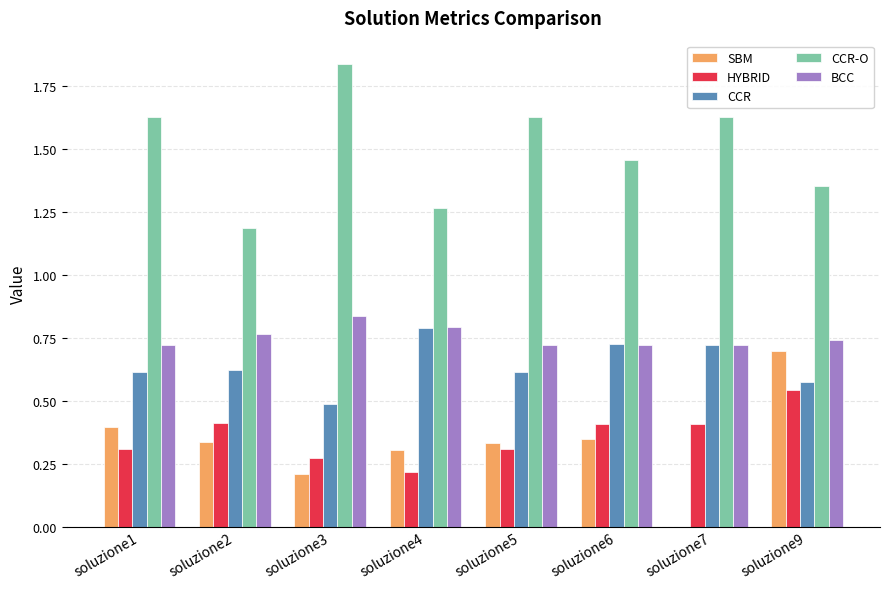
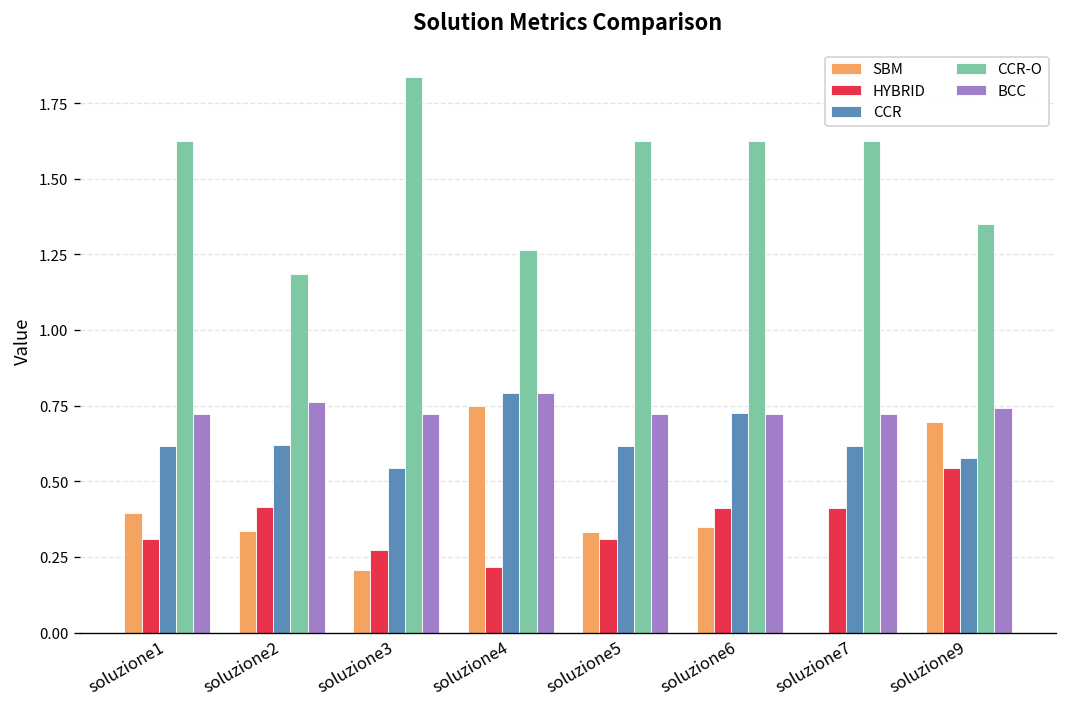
CCR, soluzione3: 0.49 -> 0.54
BCC, soluzione3: 0.84 -> 0.72
SBM, soluzione4: 0.31 -> 0.75
CCR-O, soluzione6: 1.46 -> 1.63
CCR, soluzione7: 0.72 -> 0.62
